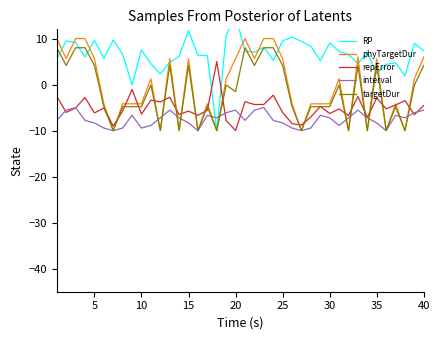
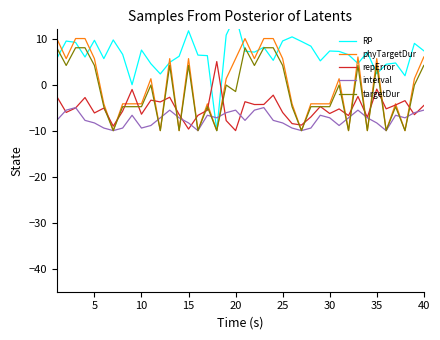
repError, 15: -6 -> -10
RP, 30: 9 -> 7
repError, 35: -3 -> -1
